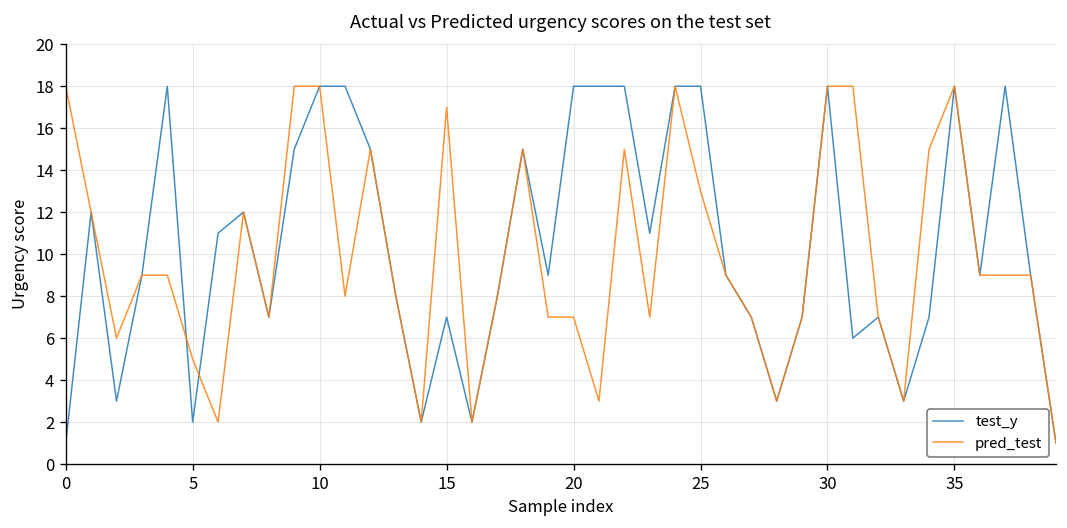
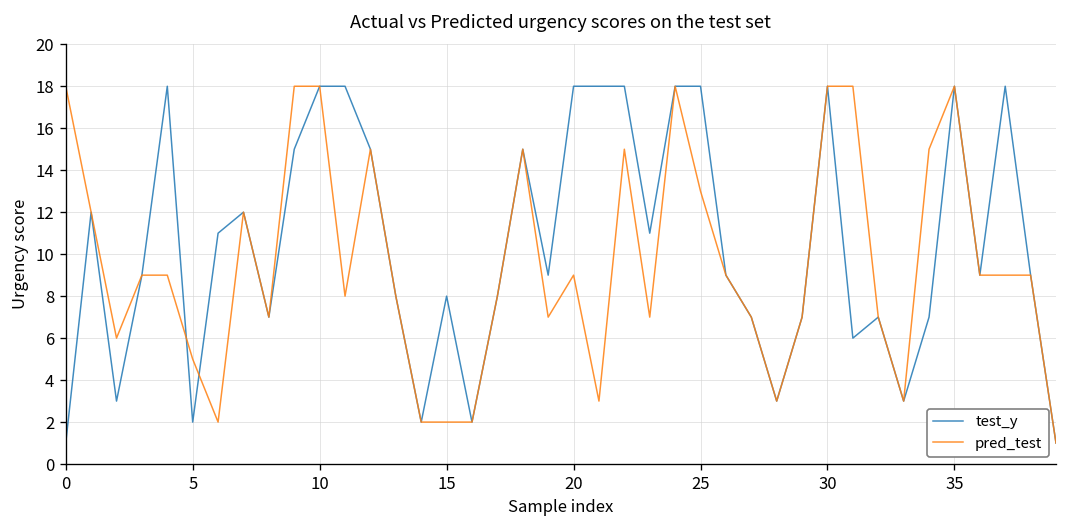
test_y, 15: 7 -> 8
pred_test, 15: 17 -> 2
pred_test, 20: 7 -> 9
